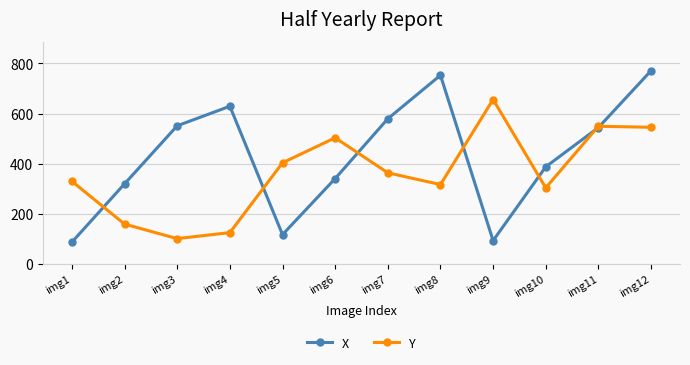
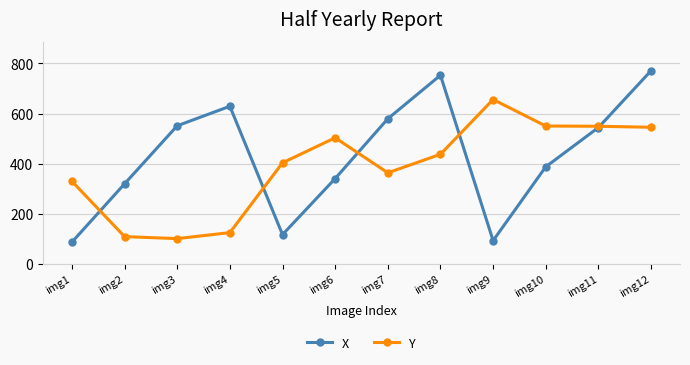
Y, img2: 160 -> 110
Y, img8: 320 -> 440
Y, img10: 300 -> 550
